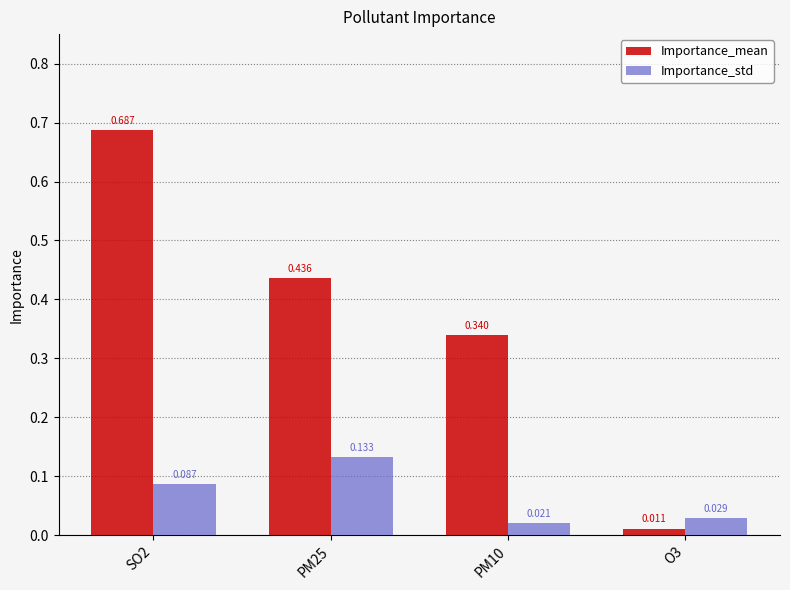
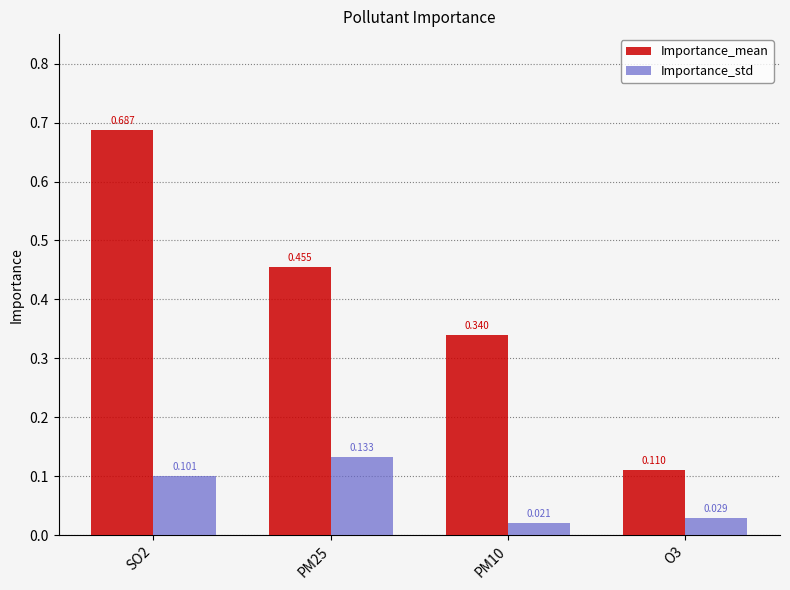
Importance_std, SO2: 0.087 -> 0.101
Importance_mean, PM25: 0.436 -> 0.455
Importance_mean, O3: 0.011 -> 0.110
